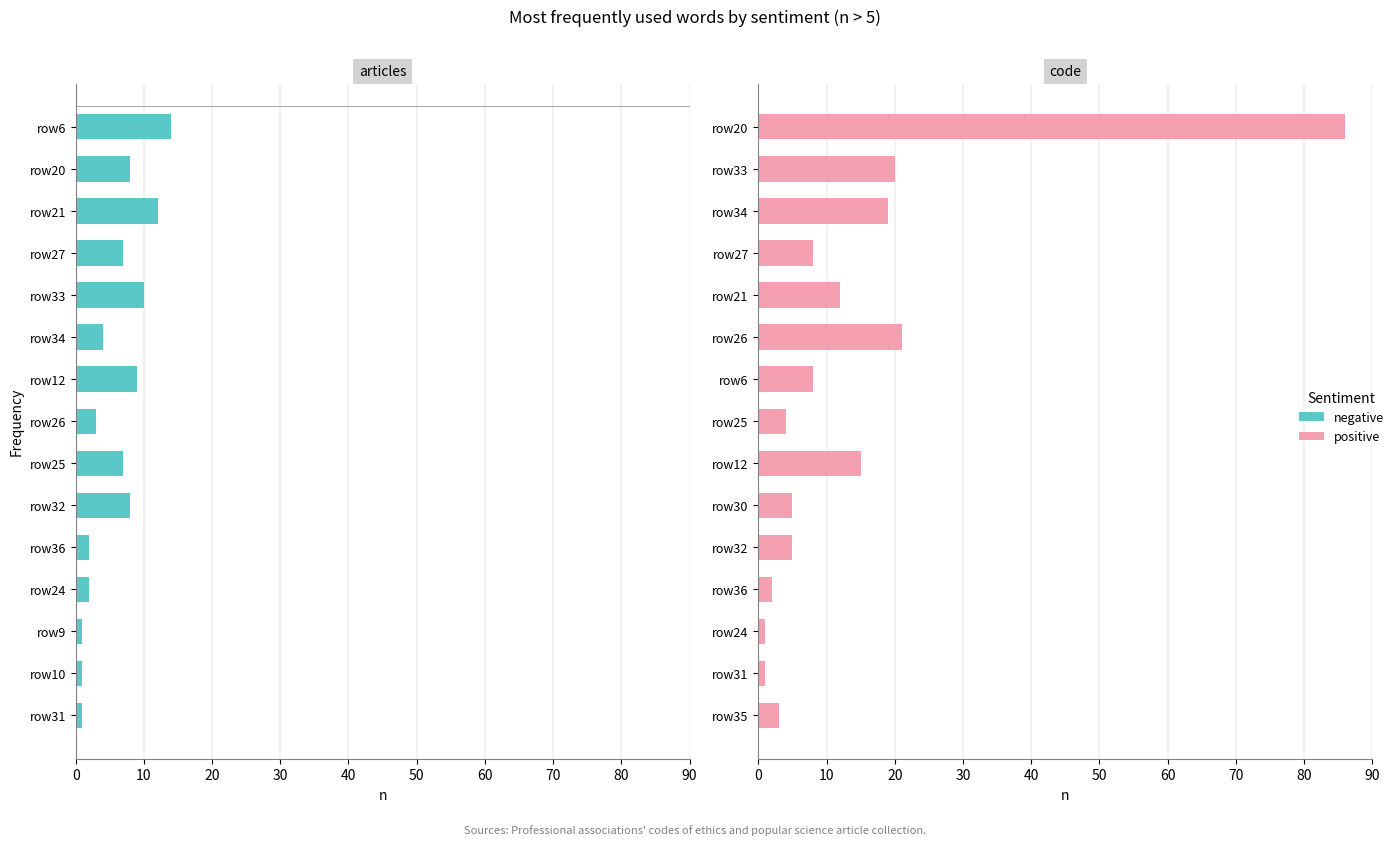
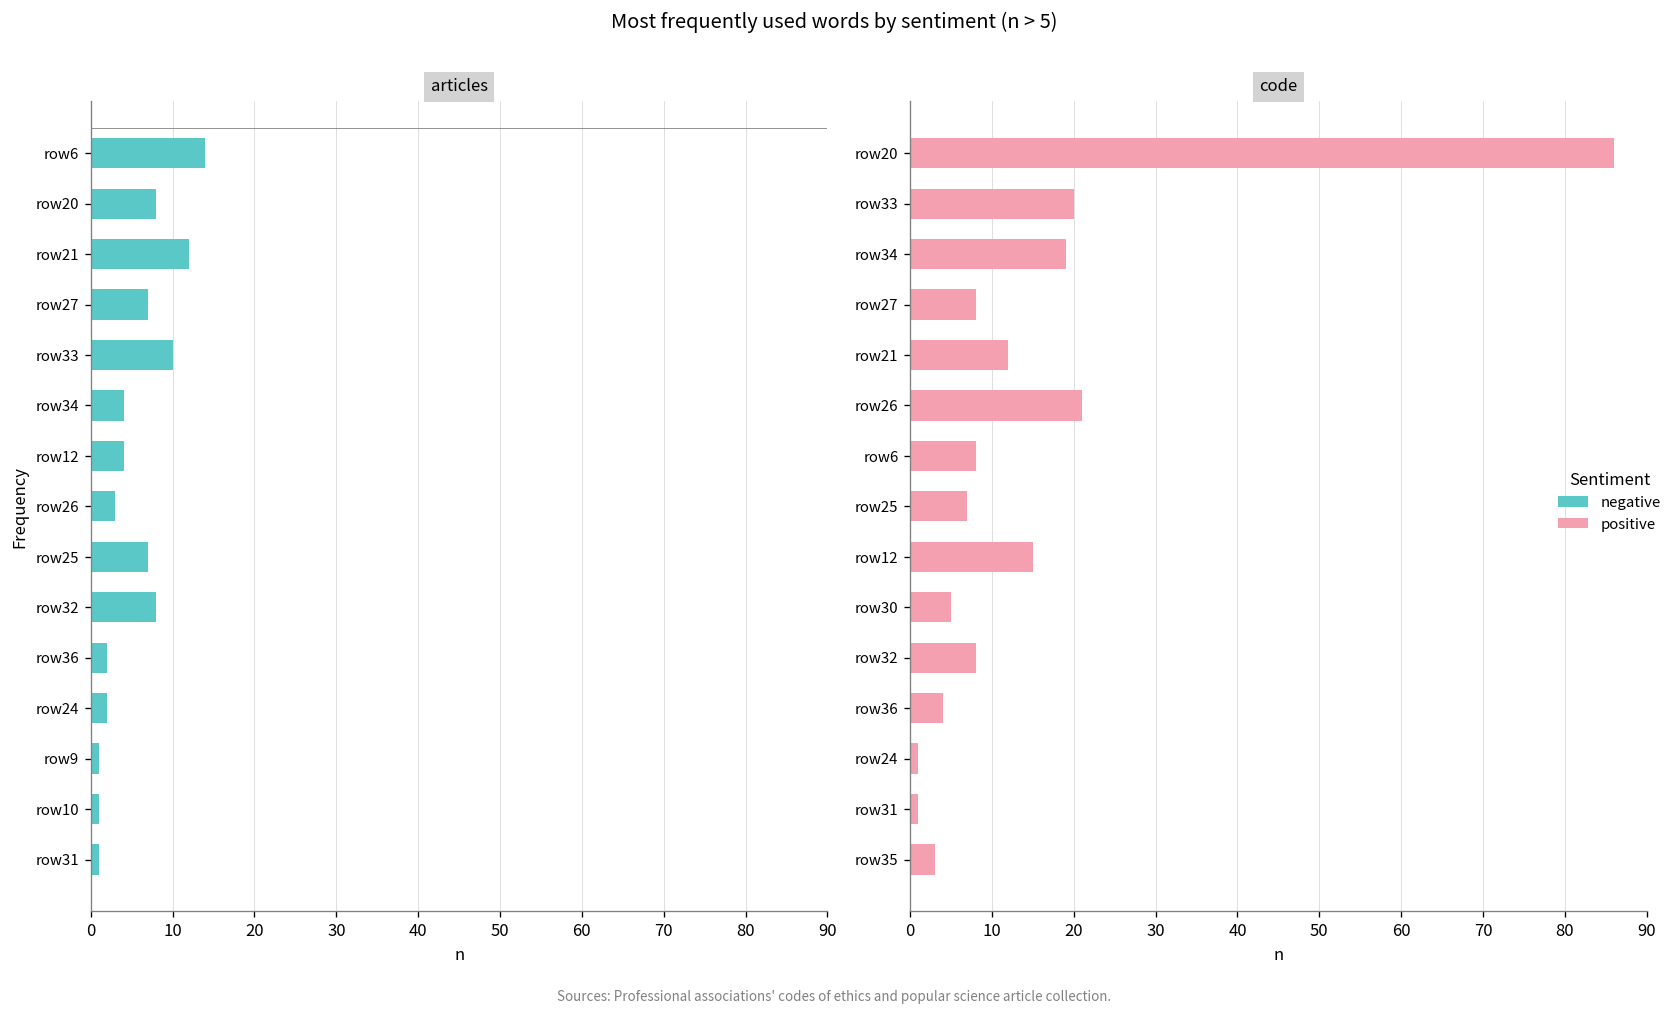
articles, row12: 9 -> 4
code, row25: 4 -> 7
code, row32: 5 -> 8
code, row36: 2 -> 4
